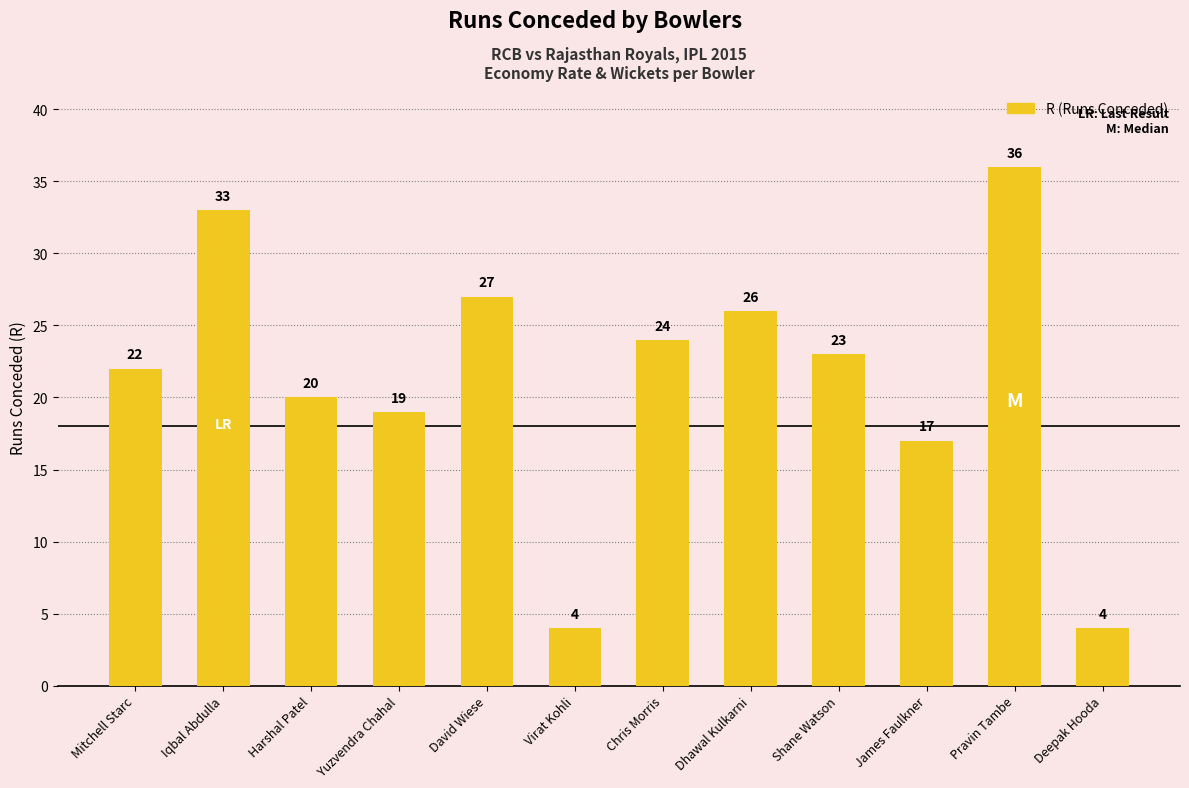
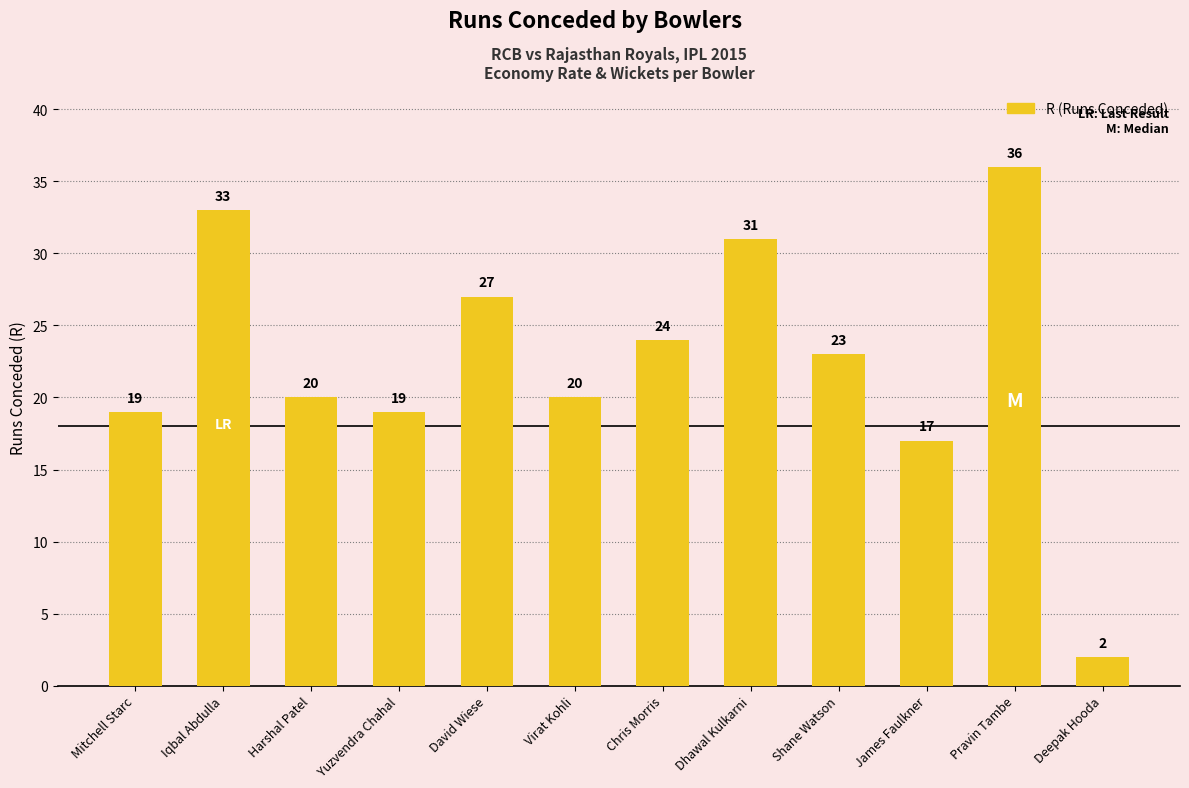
Mitchell Starc: 22 -> 19
Virat Kohli: 4 -> 20
Dhawal Kulkarni: 26 -> 31
Deepak Hooda: 4 -> 2
